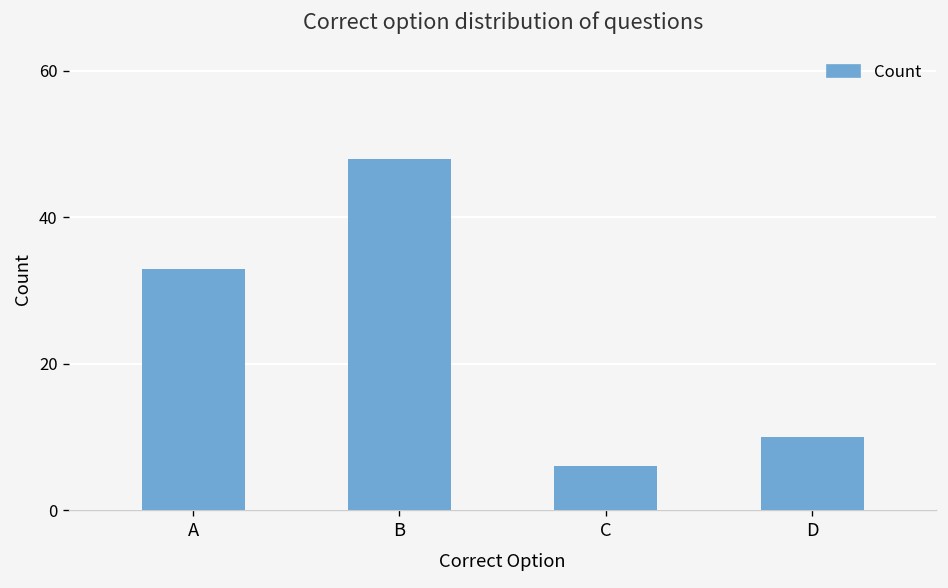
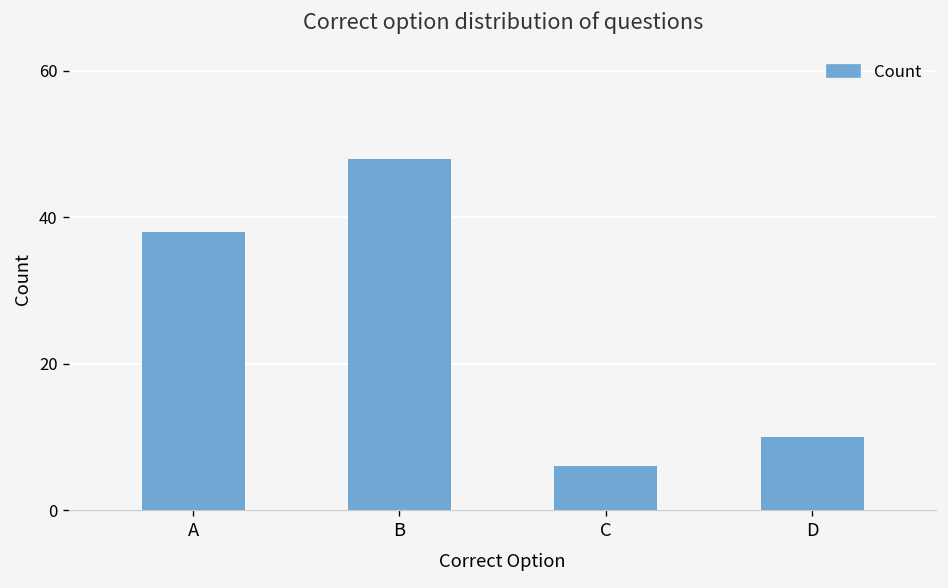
A: 33 -> 38
